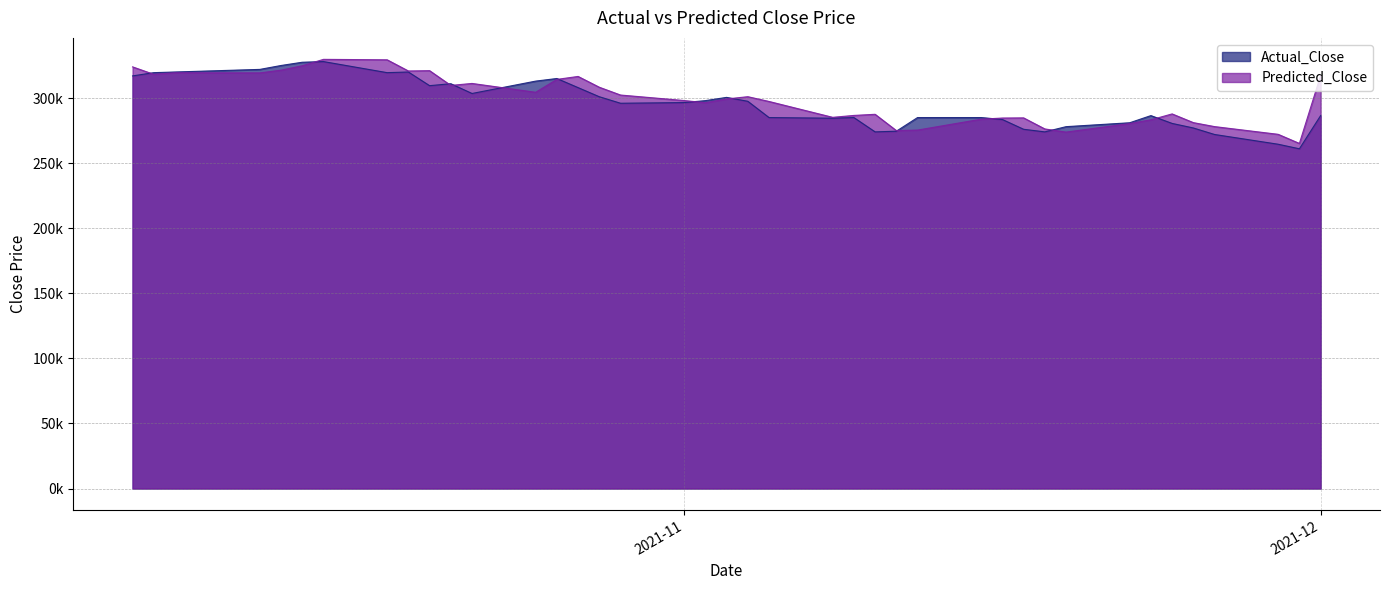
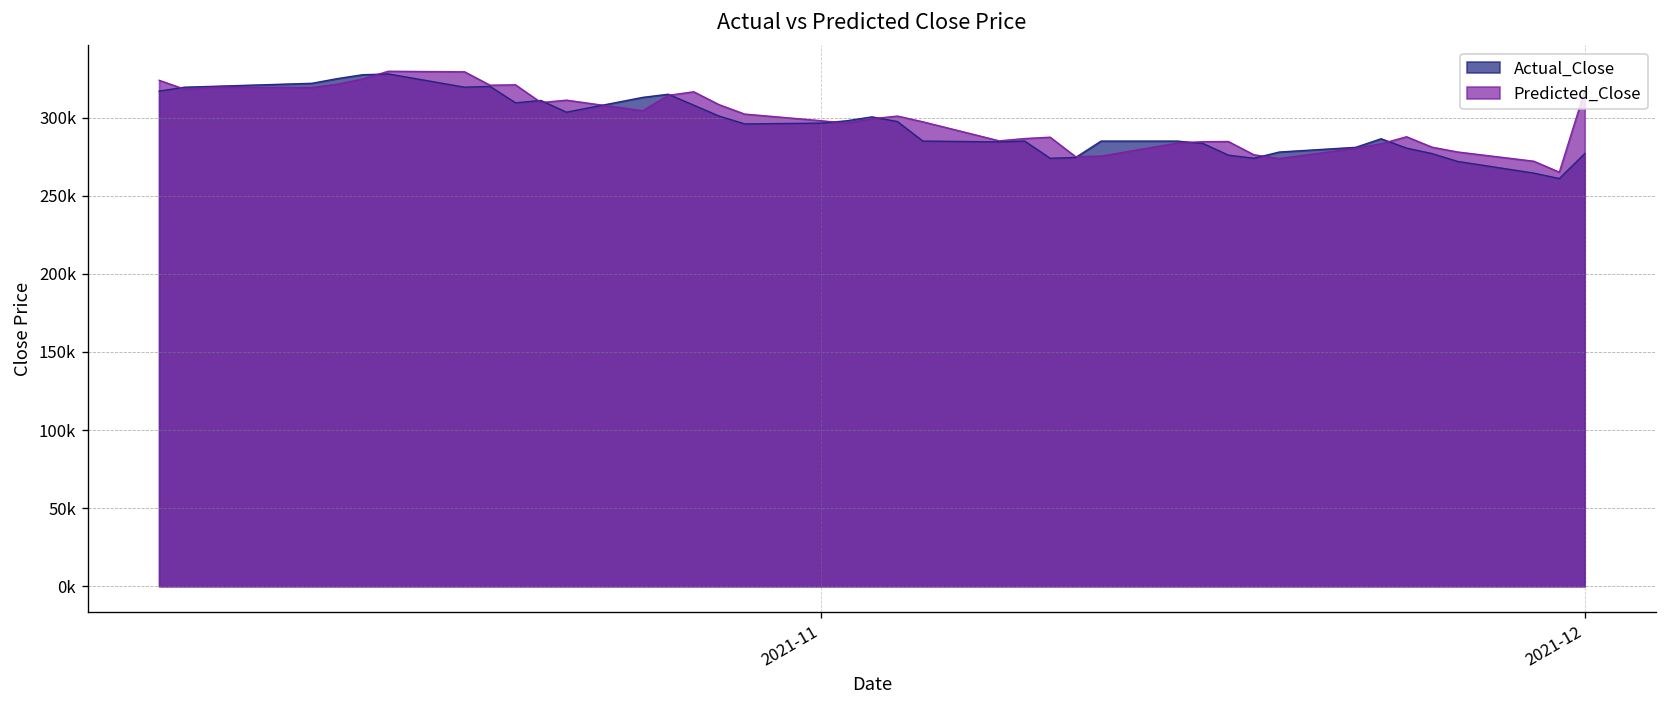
Actual_Close, 2021-12: 286000 -> 277000
